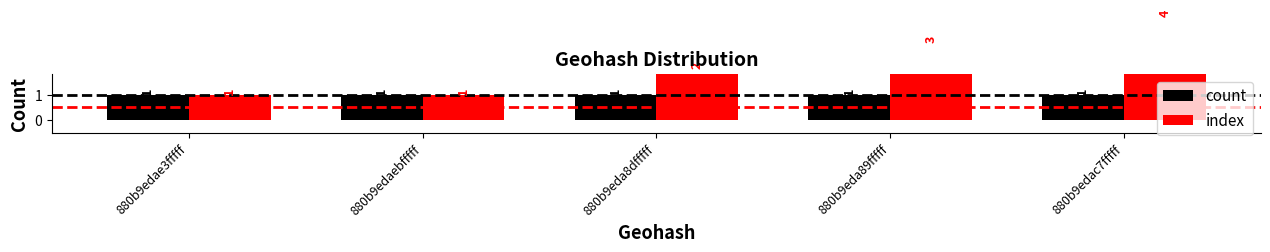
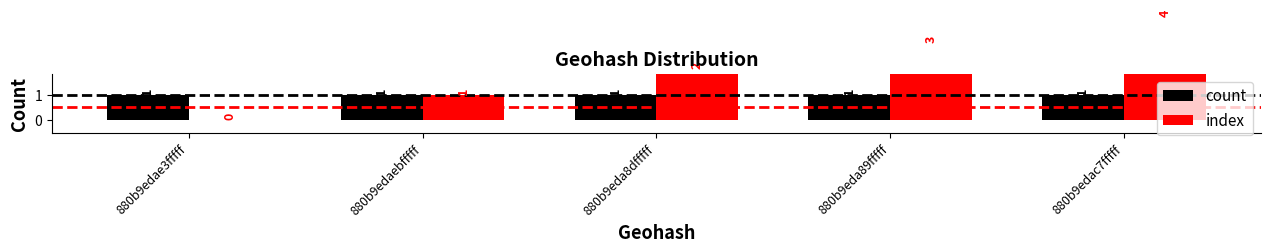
index, 880b9edae3fffff: 1 -> 0
